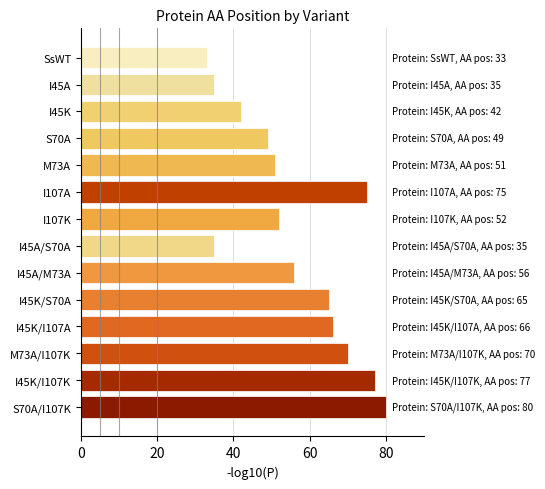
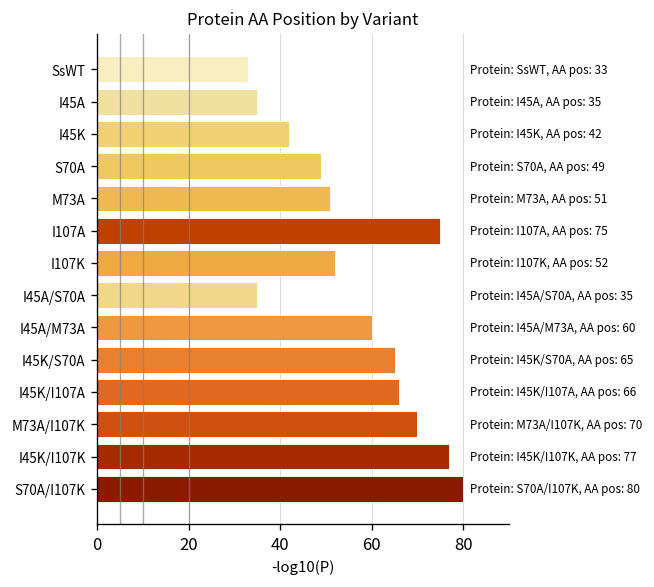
I45A/M73A: 56 -> 60
